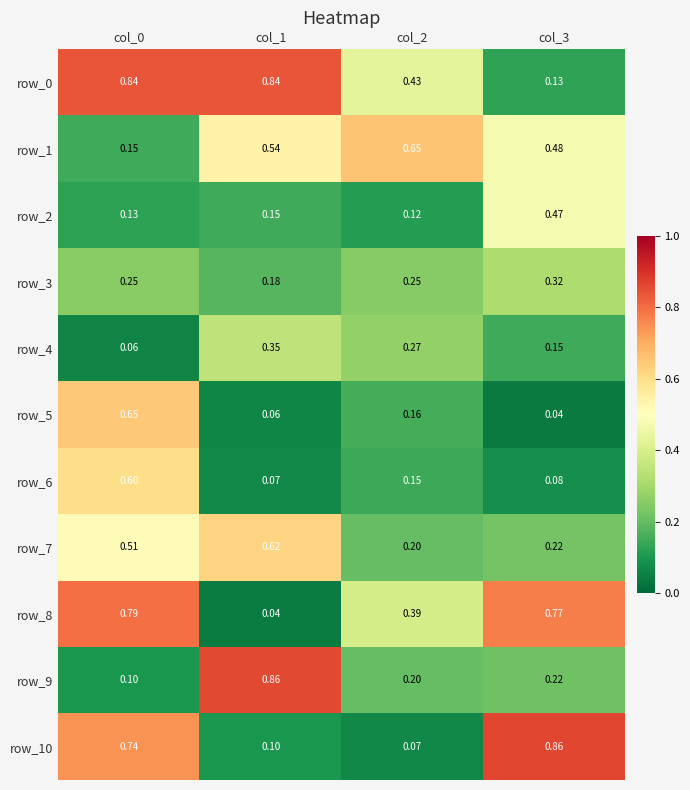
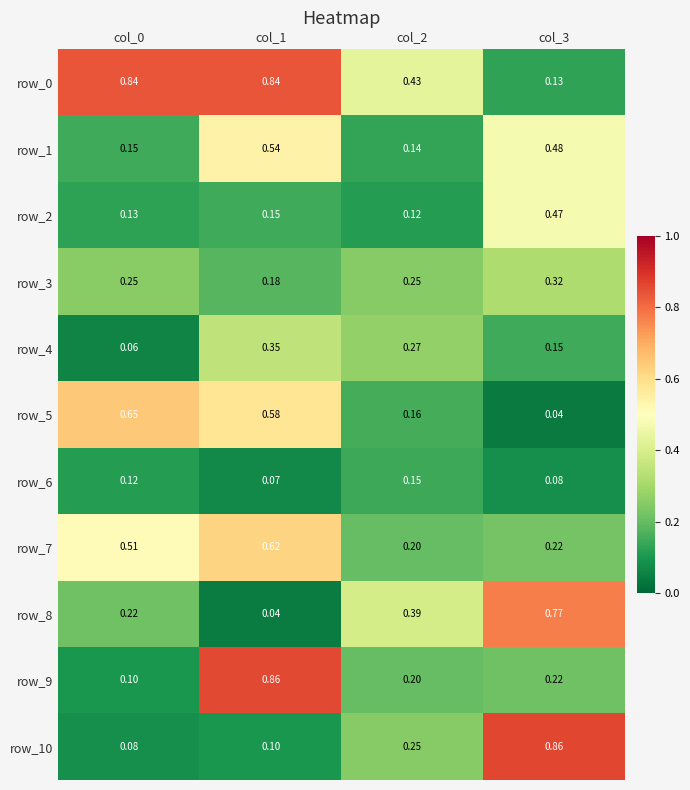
row_1, col_2: 0.65 -> 0.14
row_5, col_1: 0.06 -> 0.58
row_6, col_0: 0.60 -> 0.12
row_8, col_0: 0.79 -> 0.22
row_10, col_0: 0.74 -> 0.08
row_10, col_2: 0.07 -> 0.25
